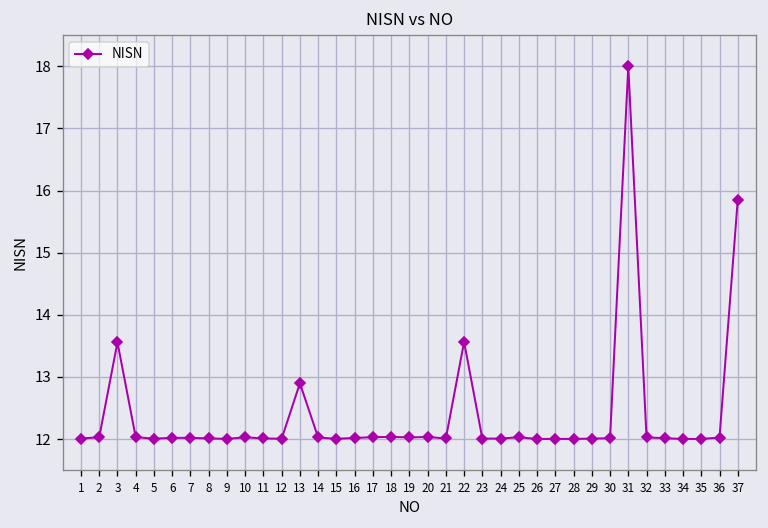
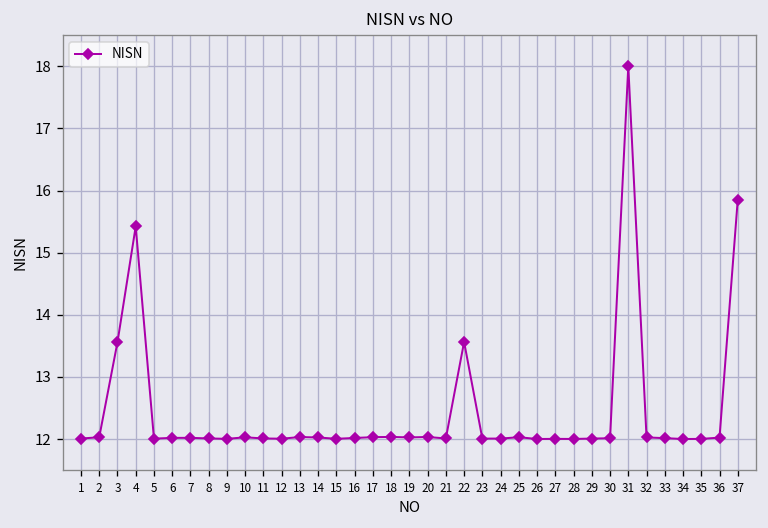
4: 12.0 -> 15.4
13: 12.9 -> 12.0
